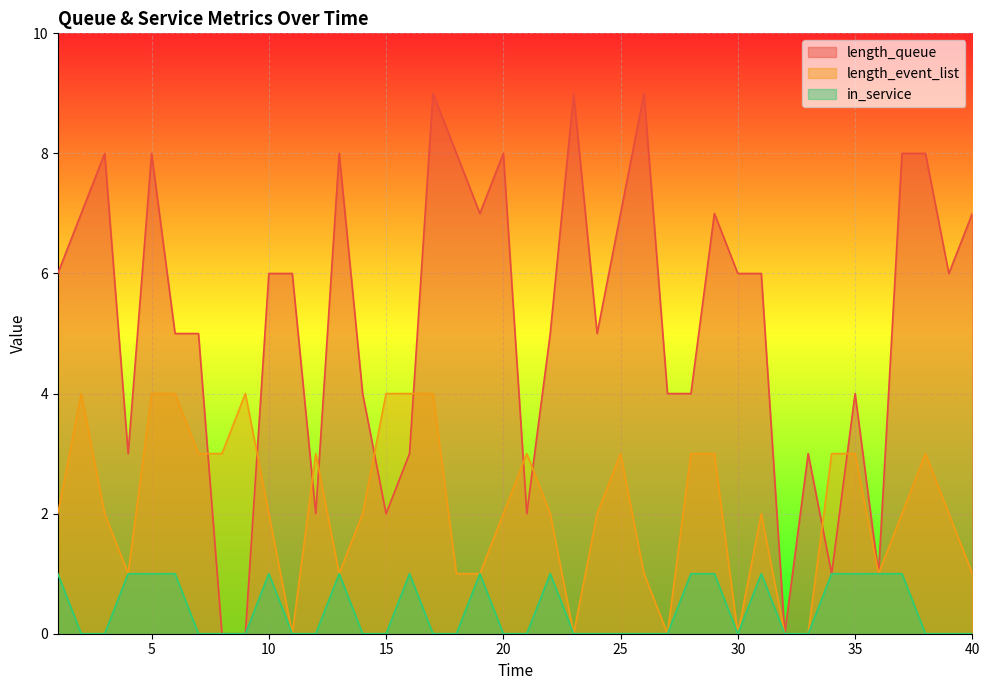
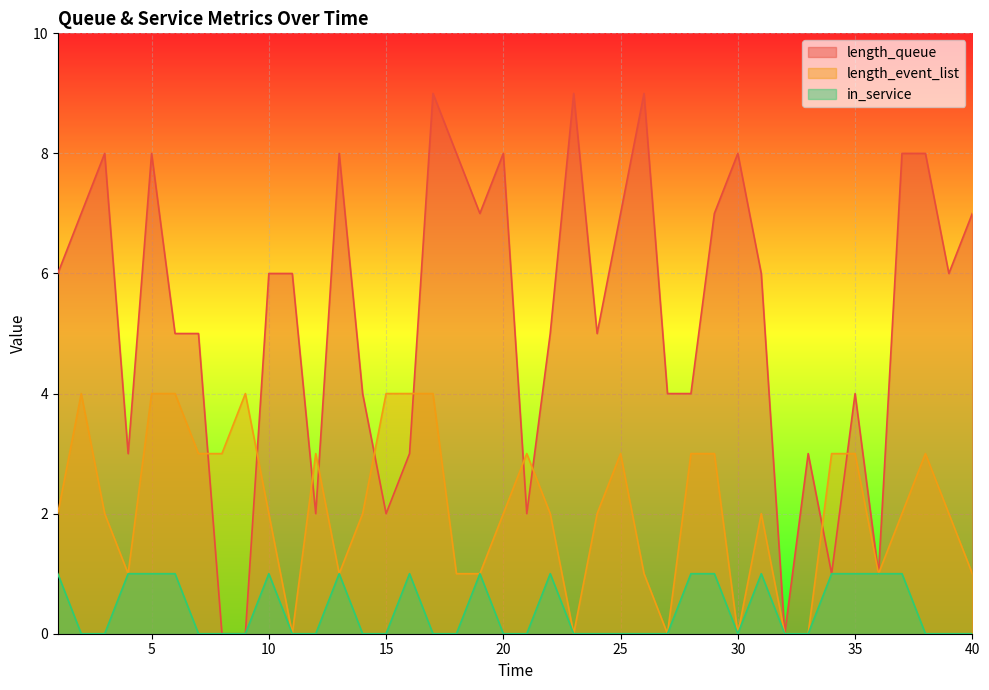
length_queue, 30: 6 -> 8
